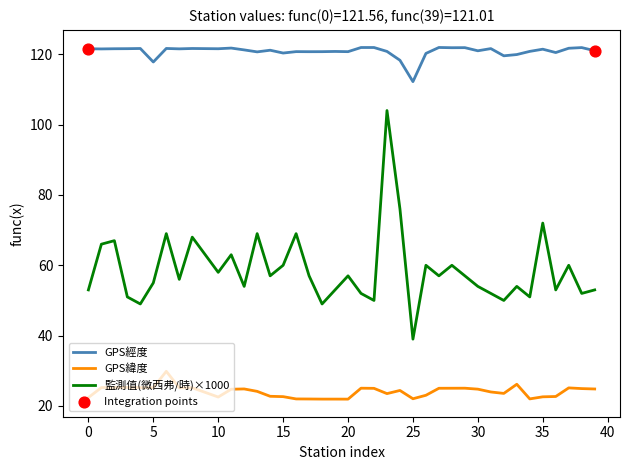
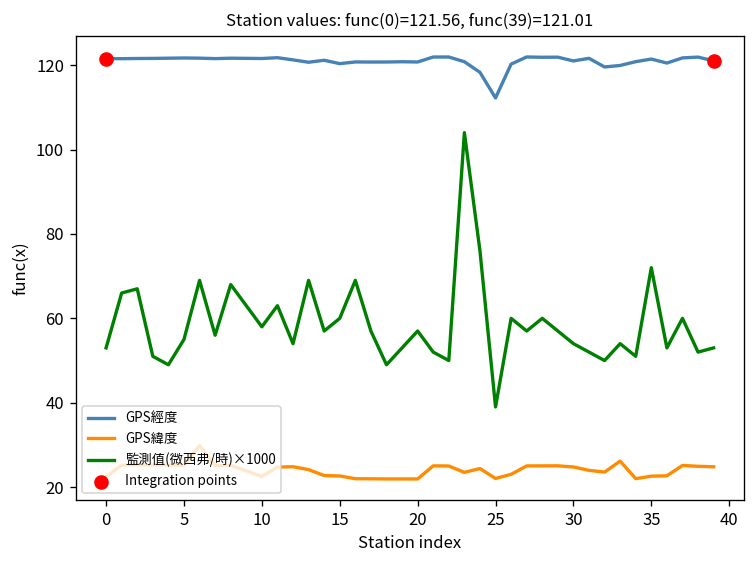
GPS經度, 5: 118 -> 122
